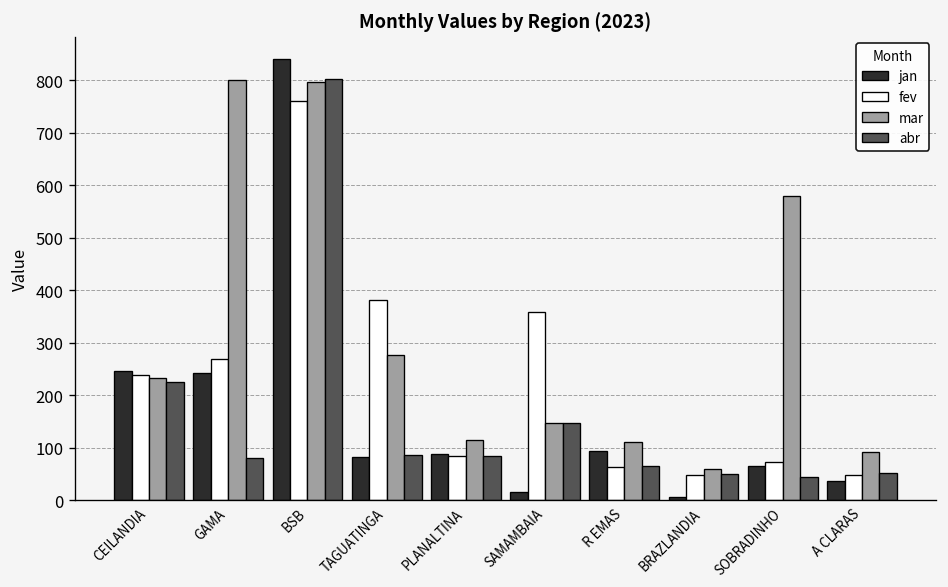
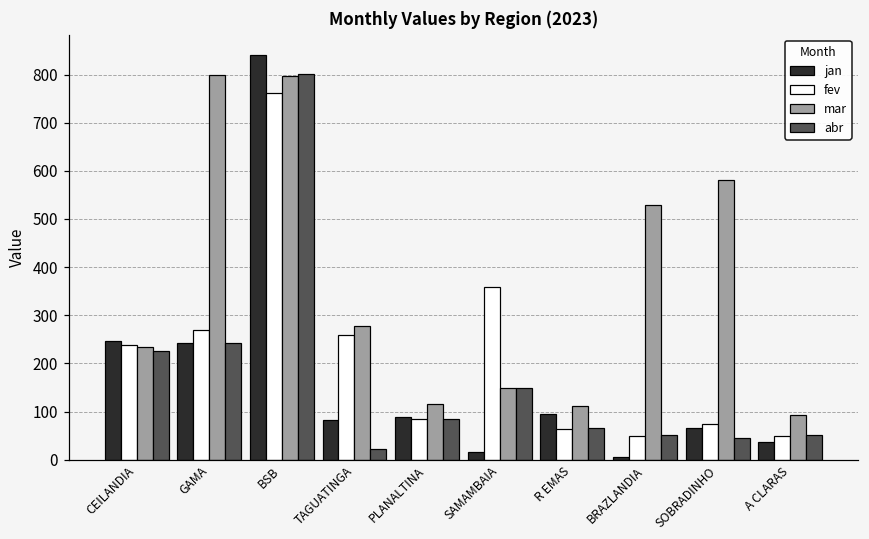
abr, GAMA: 80 -> 240
fev, TAGUATINGA: 380 -> 260
abr, TAGUATINGA: 90 -> 20
mar, BRAZLANDIA: 60 -> 530
